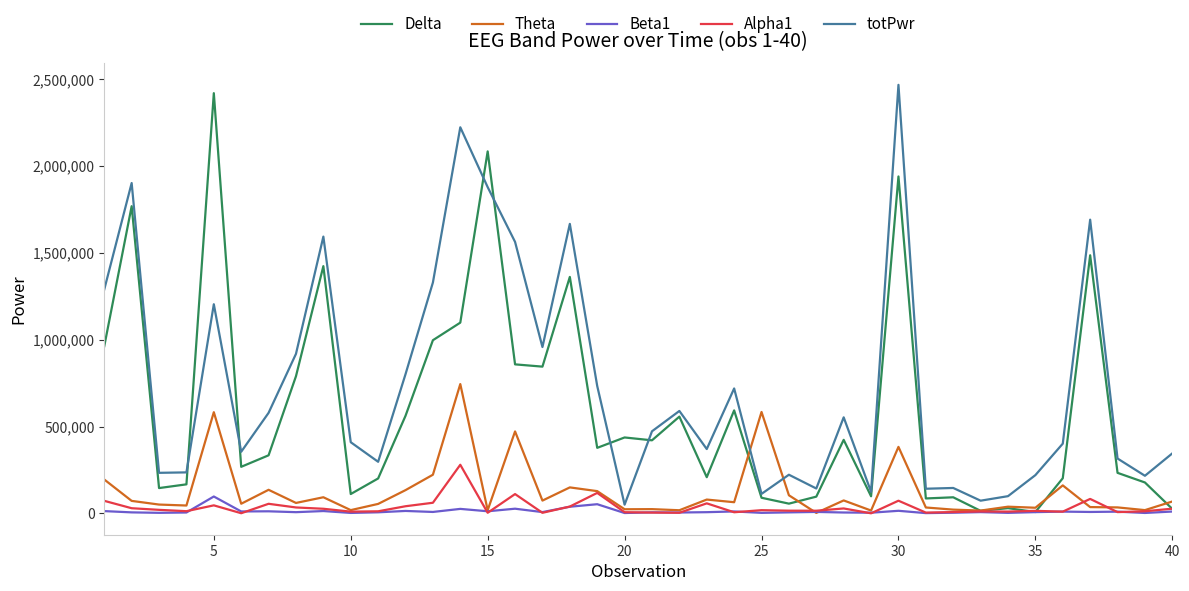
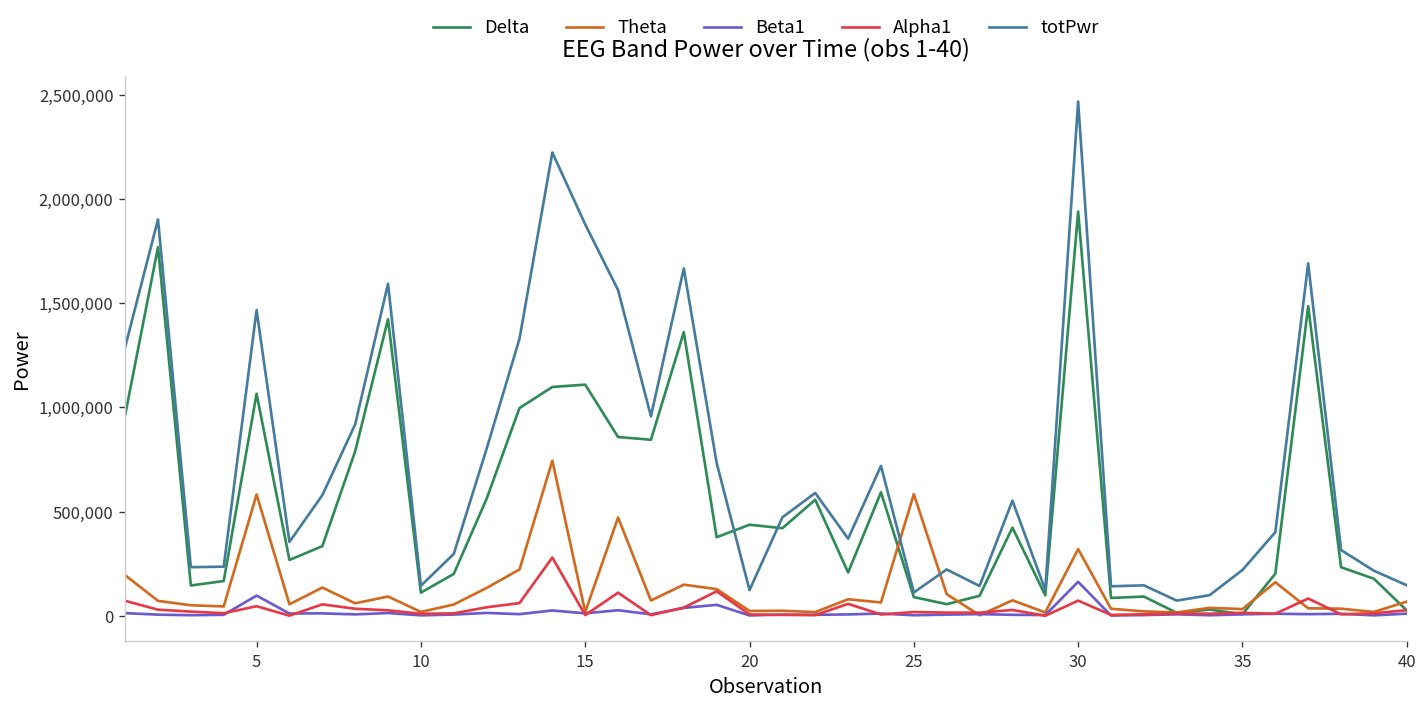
Delta, 5: 2,420,000 -> 1,070,000
totPwr, 5: 1,200,000 -> 1,470,000
totPwr, 10: 410,000 -> 140,000
Delta, 15: 2,080,000 -> 1,110,000
totPwr, 20: 50,000 -> 120,000
Theta, 30: 380,000 -> 320,000
Beta1, 30: 20,000 -> 160,000
totPwr, 40: 350,000 -> 150,000
